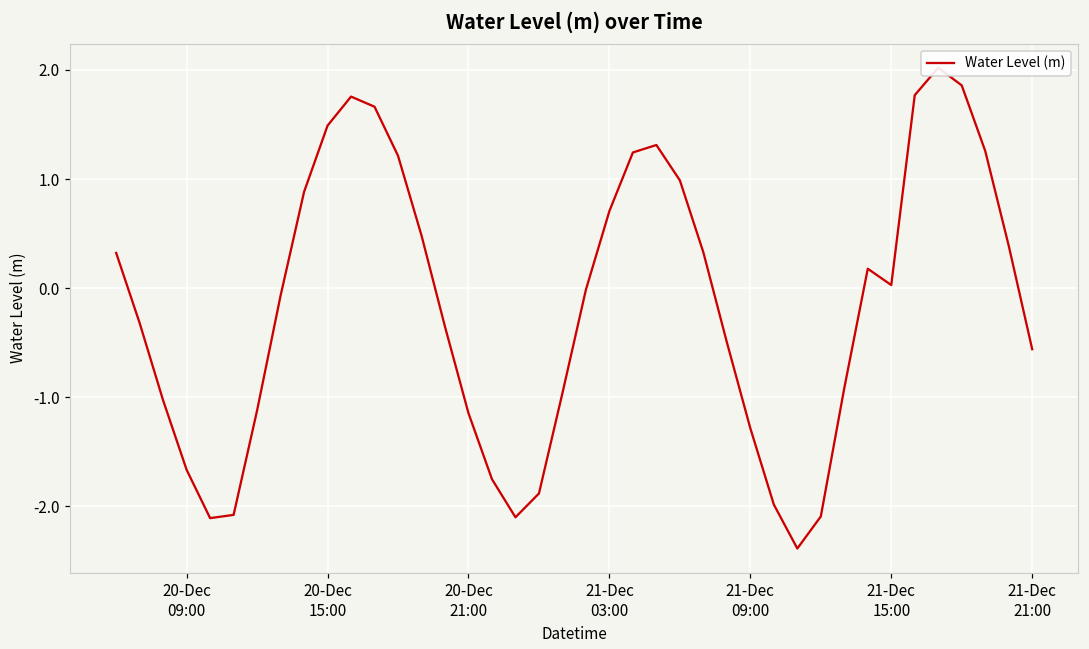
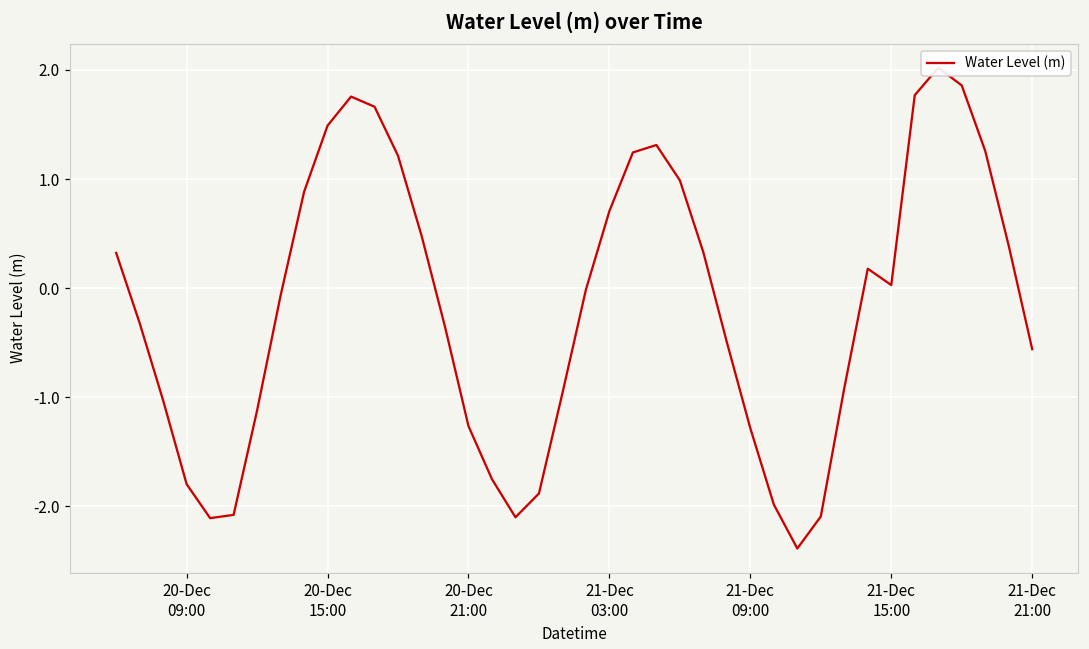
20-Dec 09:00: -1.7 -> -1.8
20-Dec 21:00: -1.1 -> -1.3
